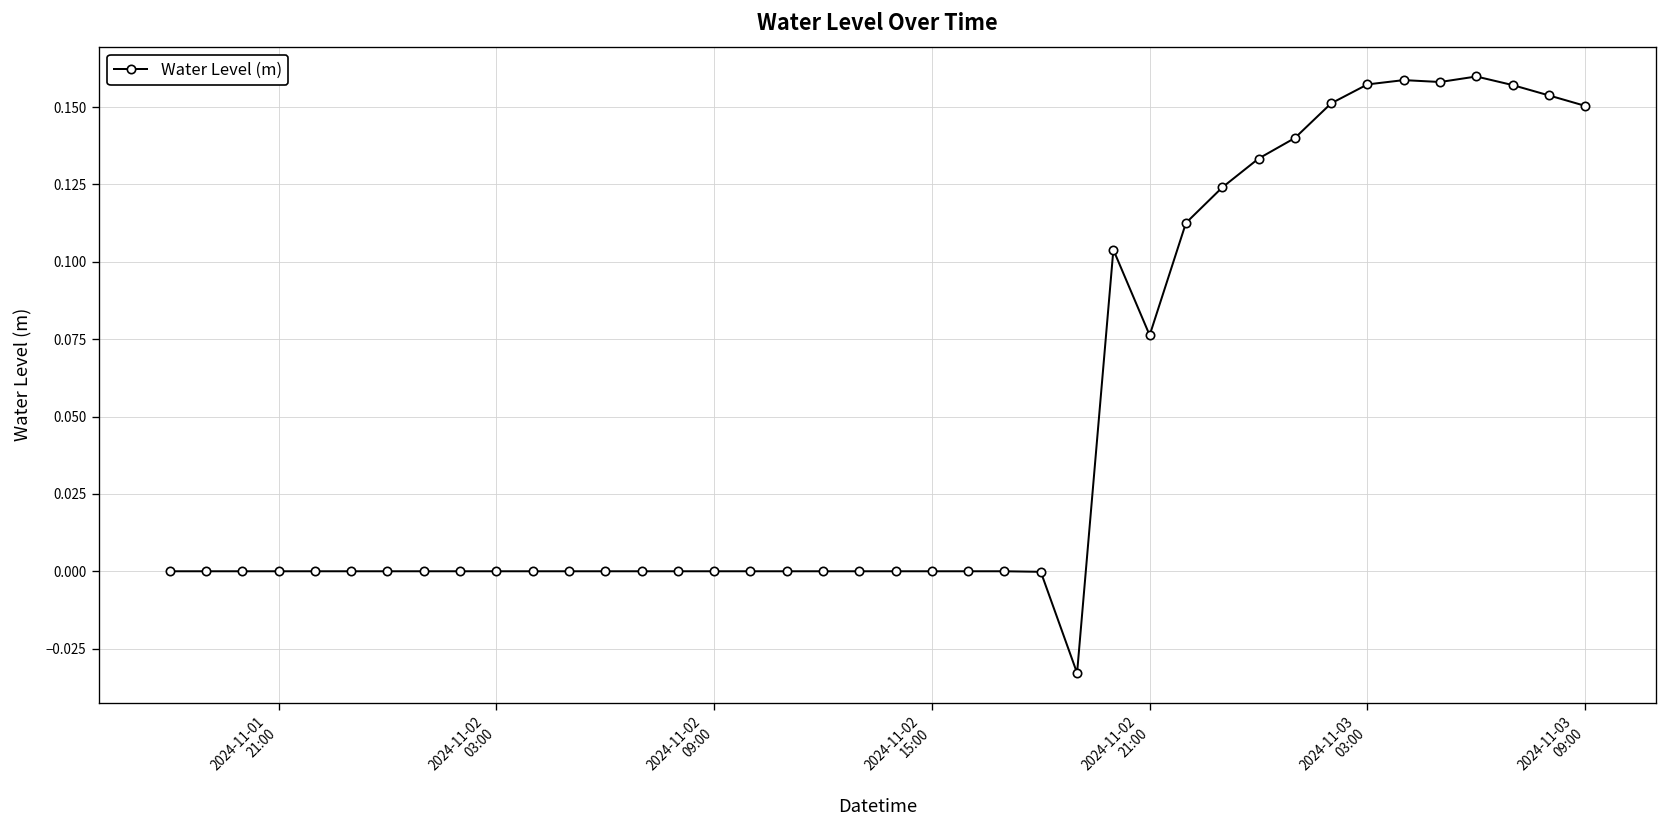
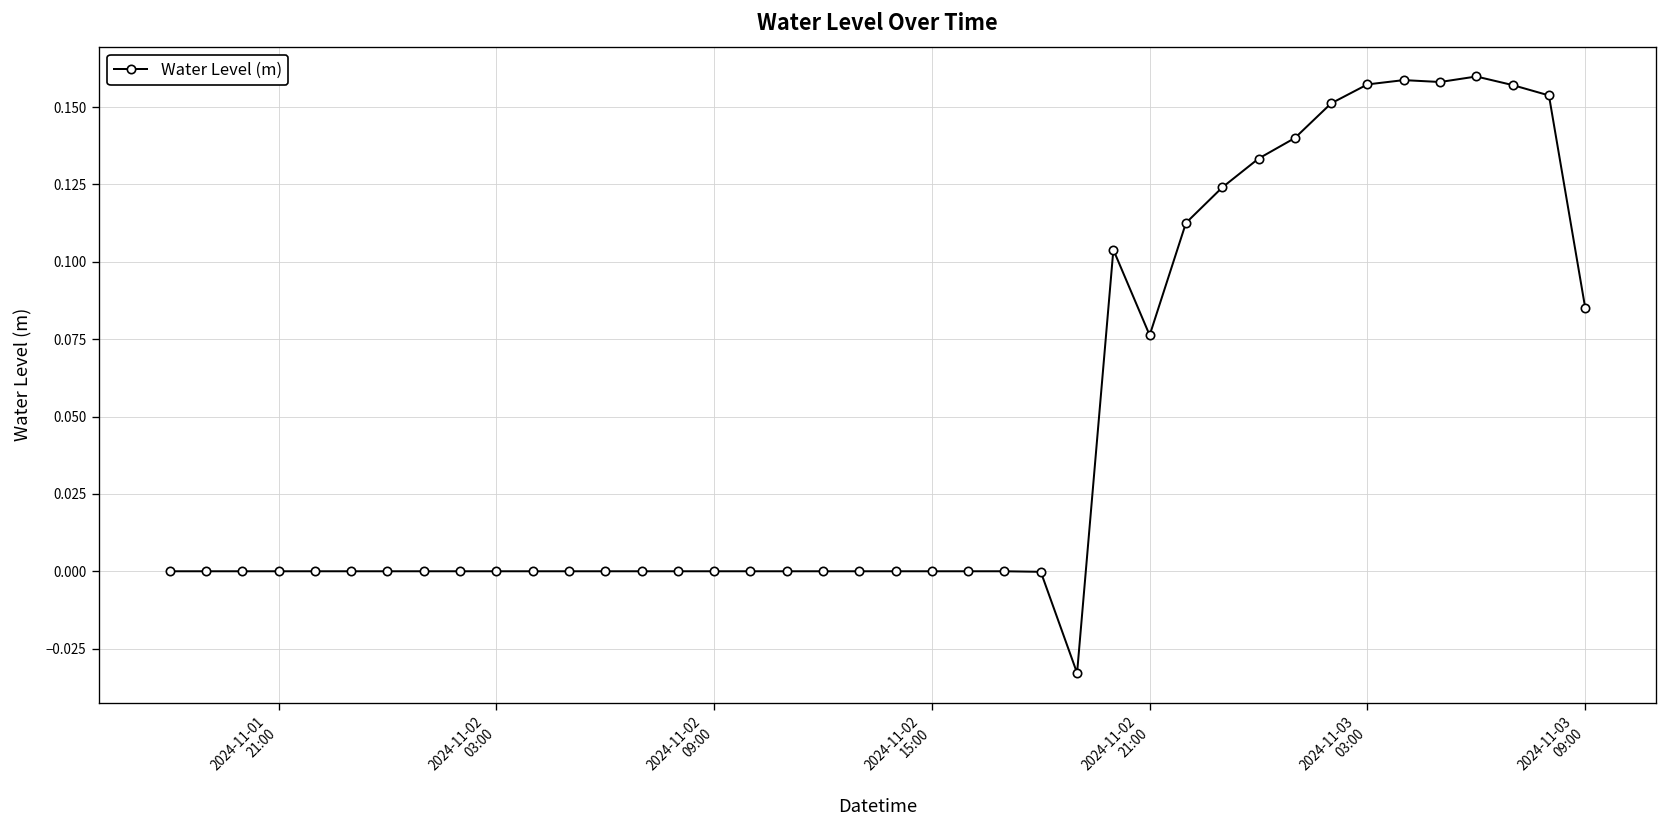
2024-11-03 09:00: 0.150 -> 0.085
